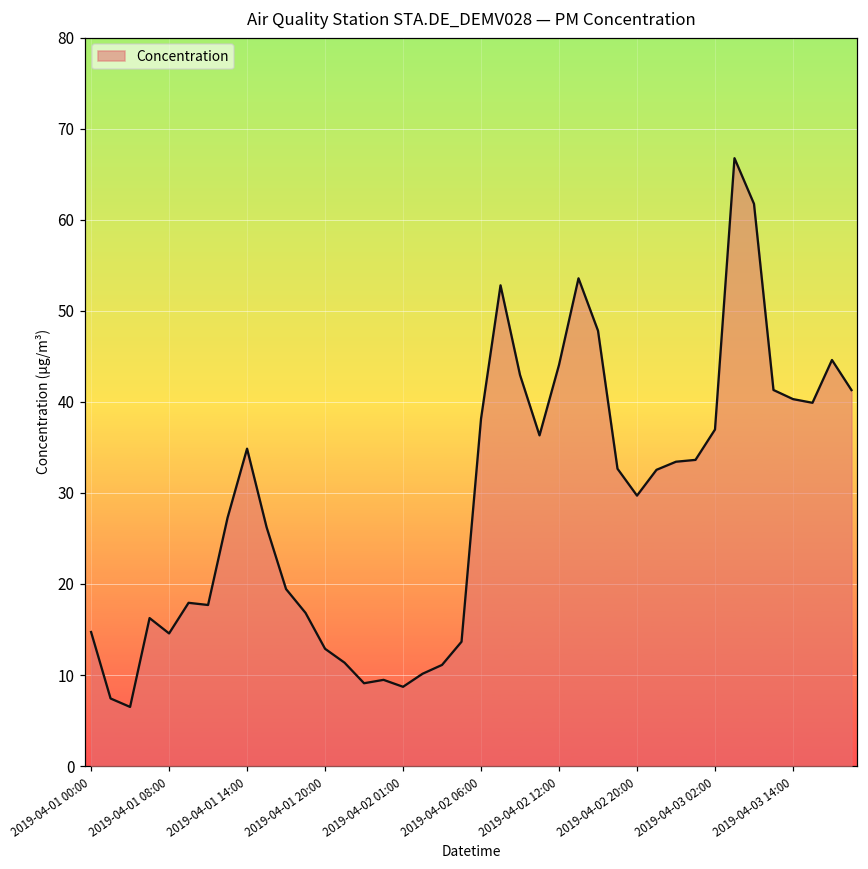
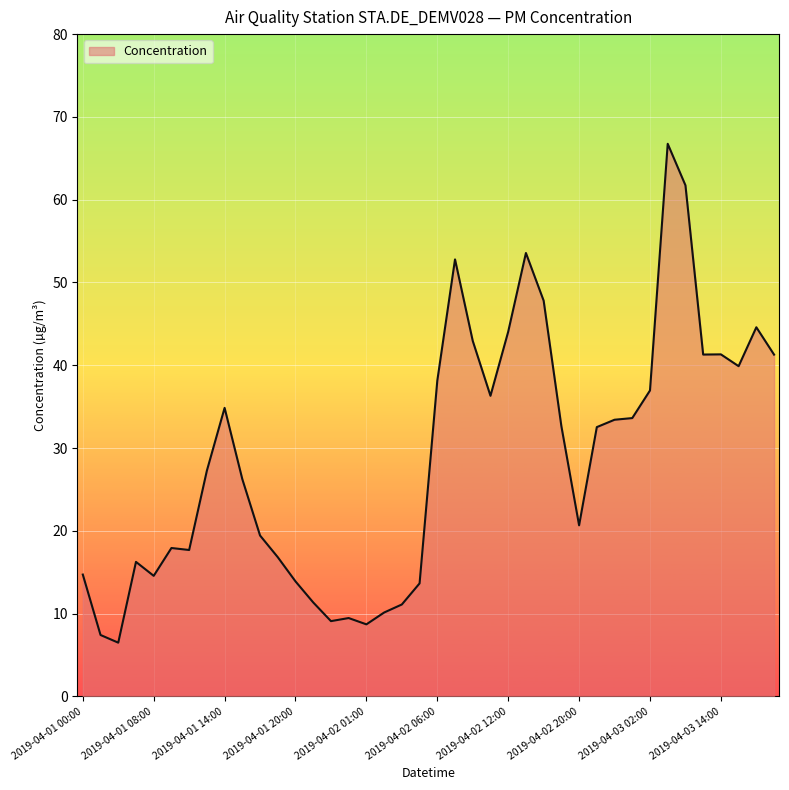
2019-04-01 20:00: 13 -> 14
2019-04-02 20:00: 30 -> 21
2019-04-03 14:00: 40 -> 41
